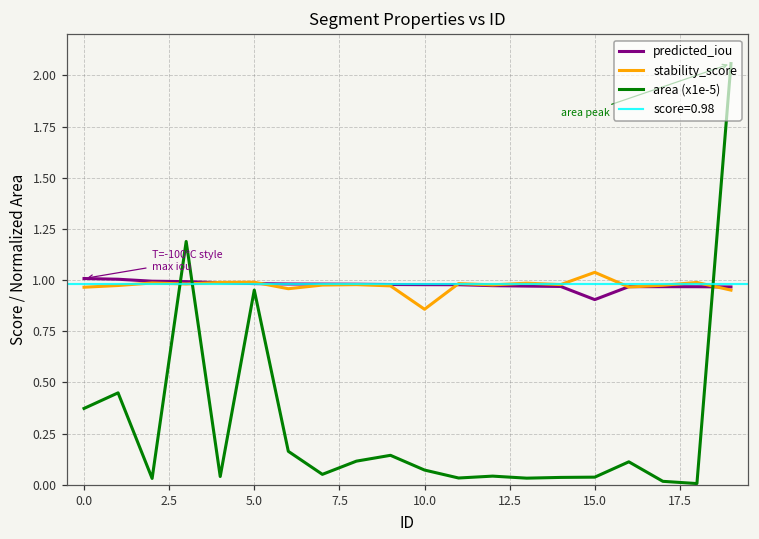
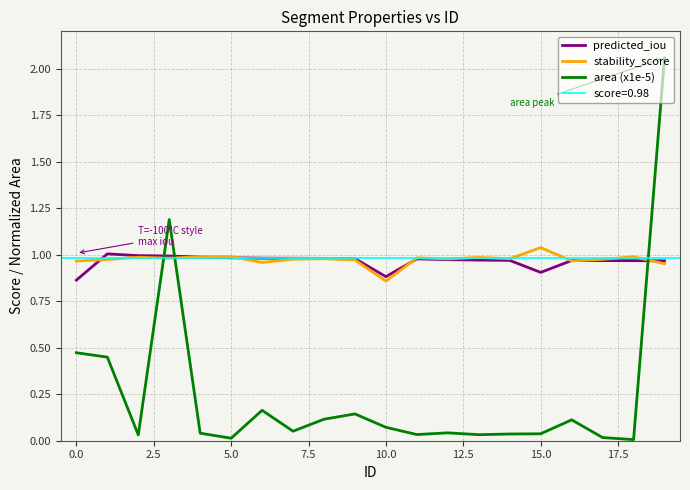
predicted_iou, 0.0: 1.01 -> 0.86
area (x1e-5), 0.0: 0.37 -> 0.47
area (x1e-5), 5.0: 0.95 -> 0.01
predicted_iou, 10.0: 0.98 -> 0.88
